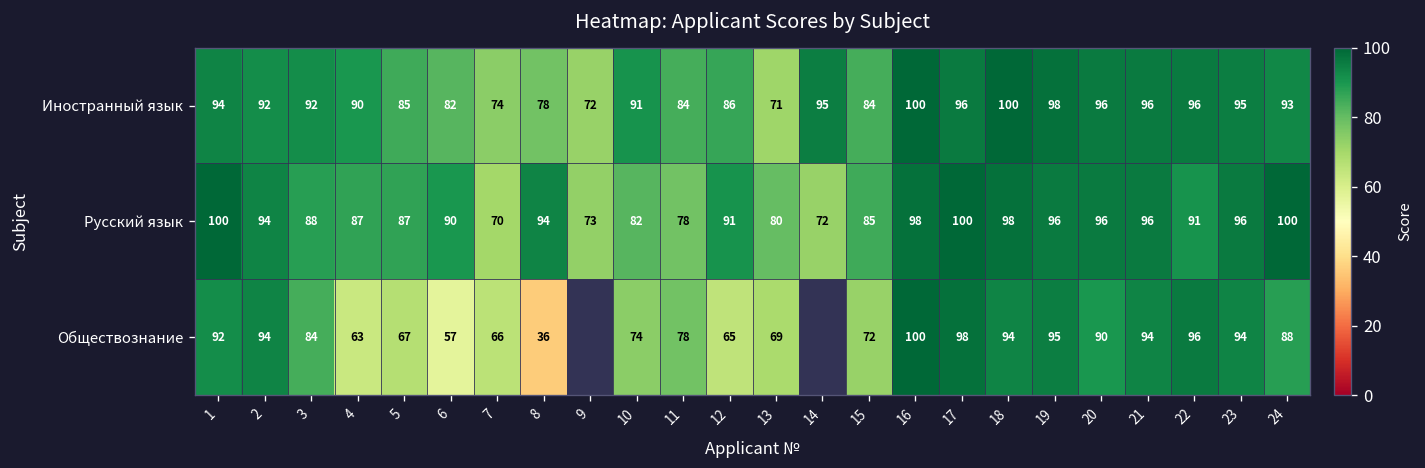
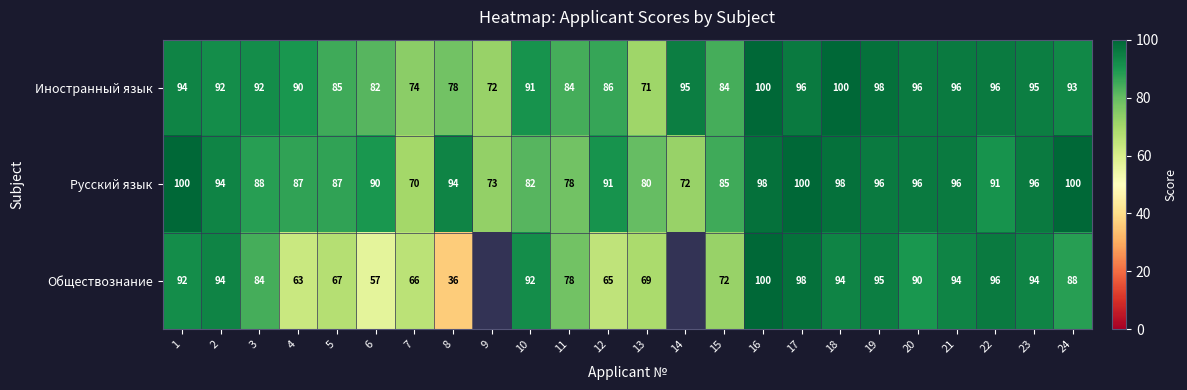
Обществознание, 10: 74 -> 92
